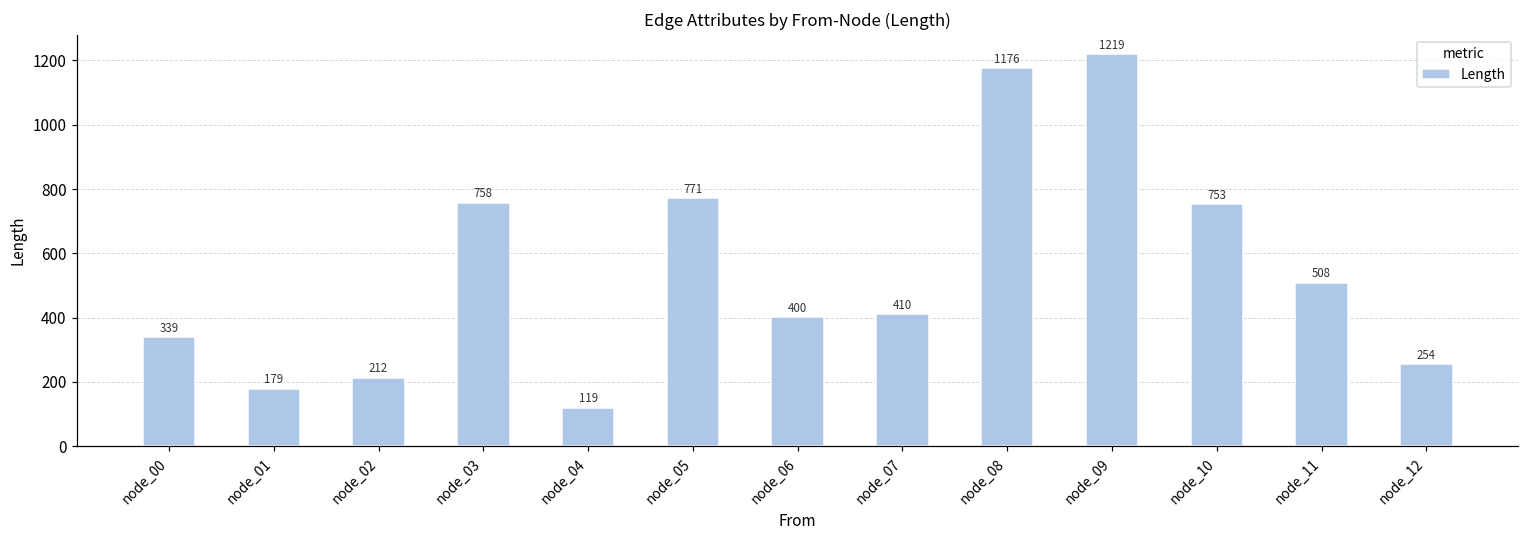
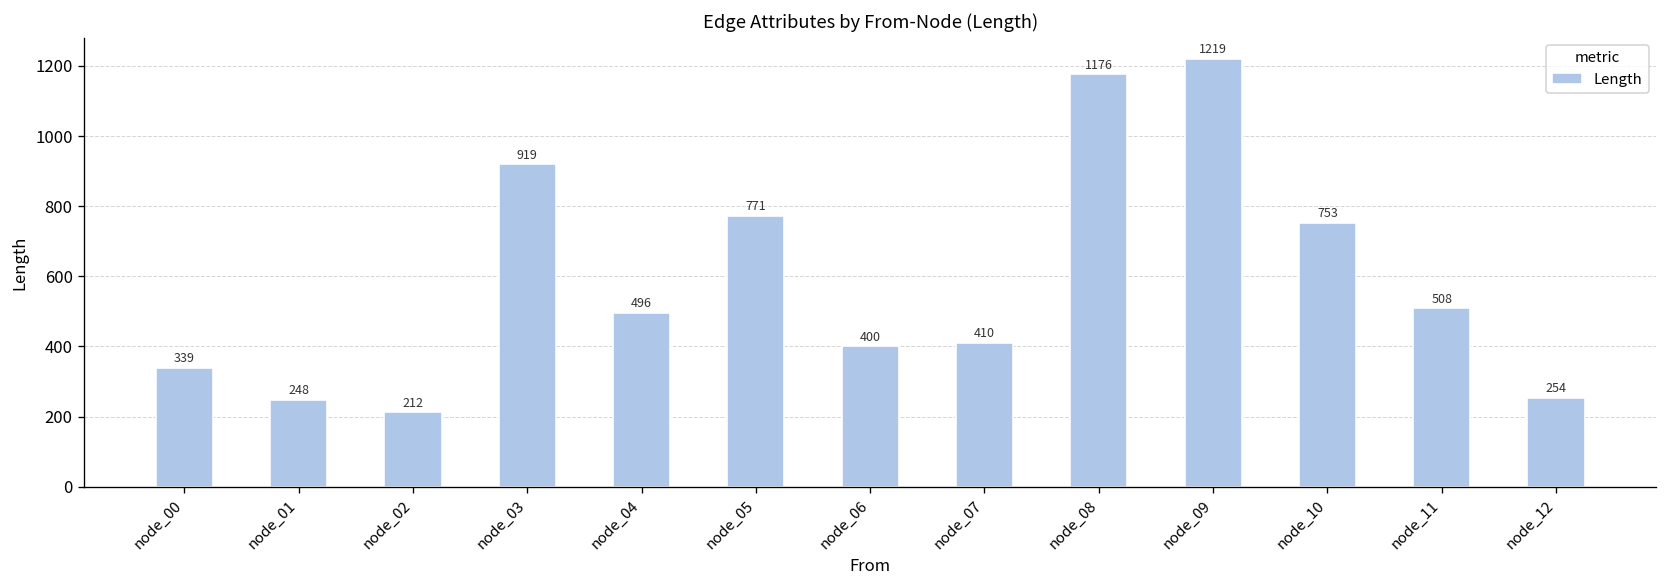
node_01: 179 -> 248
node_03: 758 -> 919
node_04: 119 -> 496
